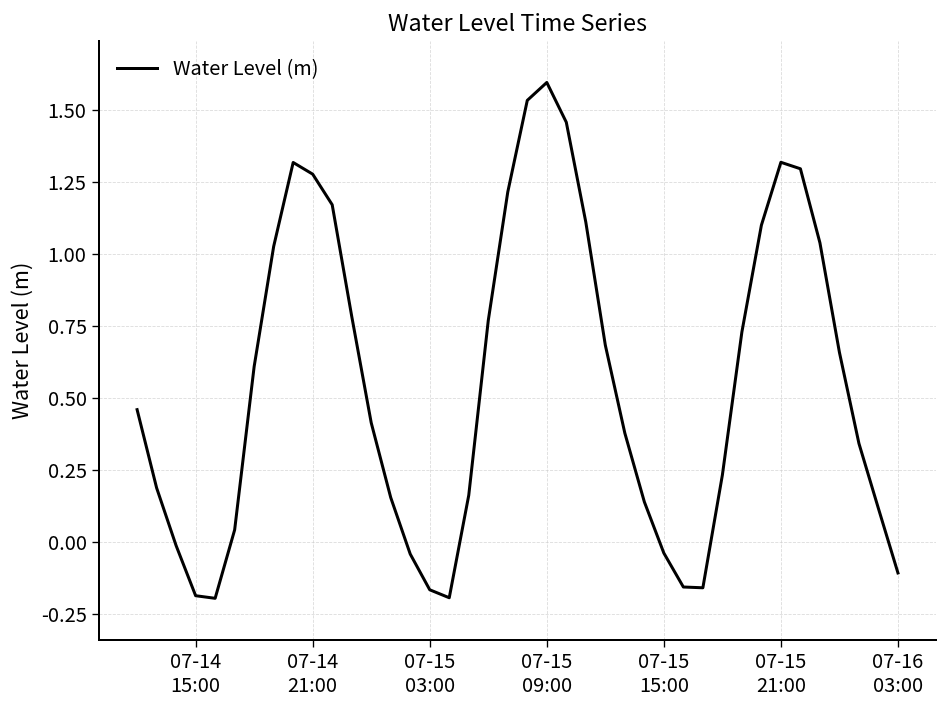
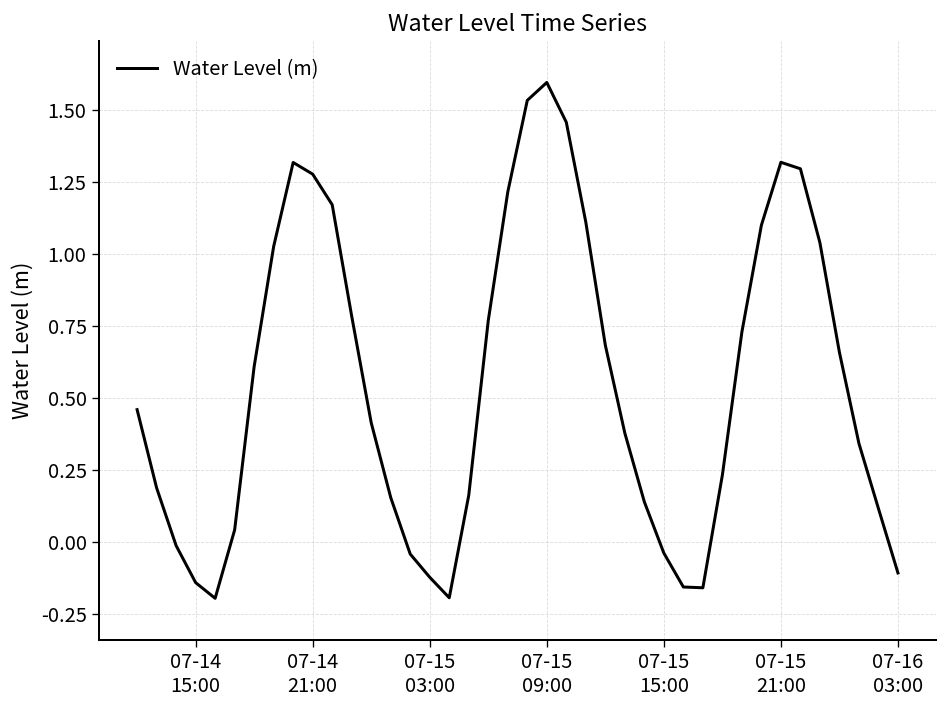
07-14 15:00: -0.19 -> -0.14
07-15 03:00: -0.17 -> -0.12
